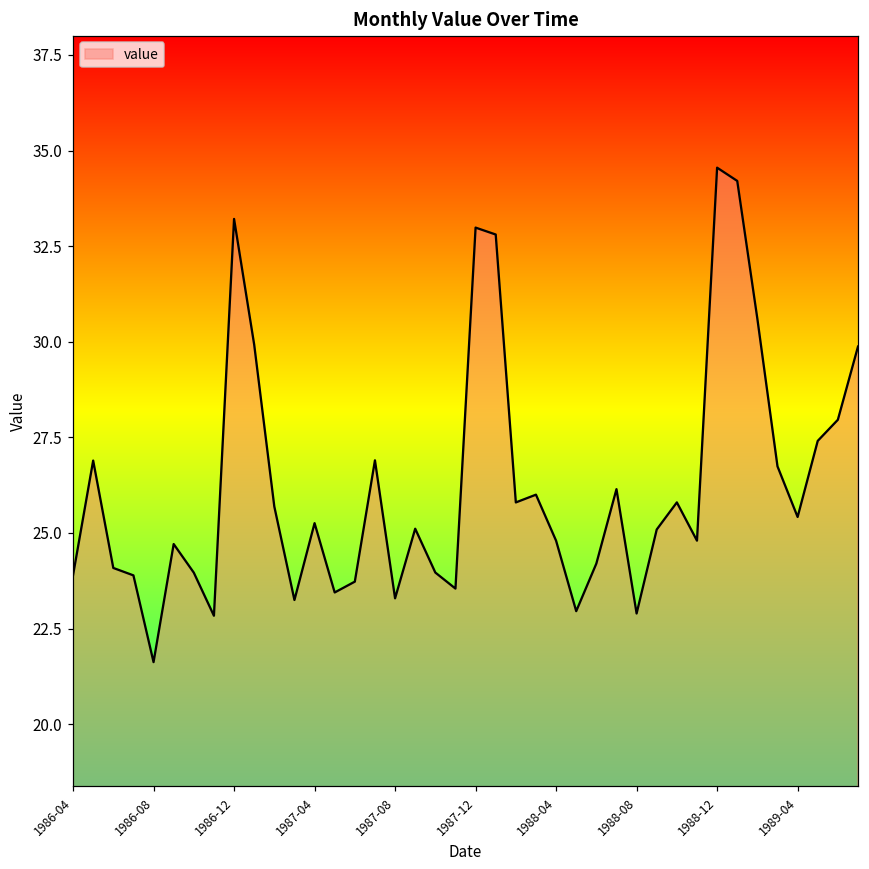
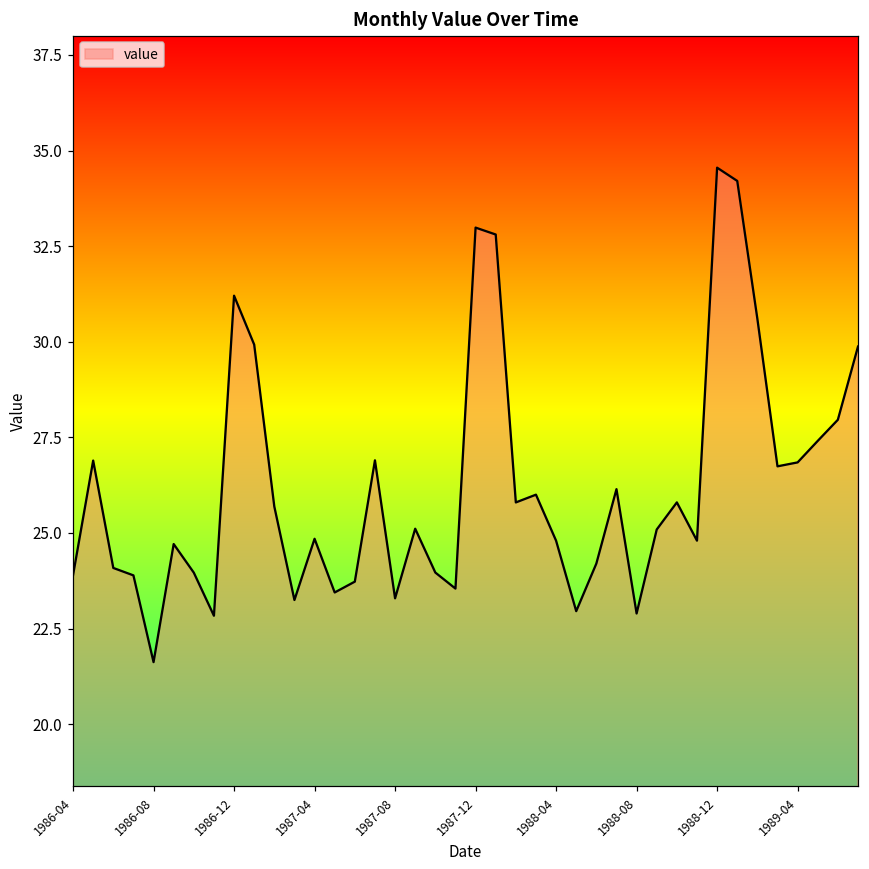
1986-12: 33.2 -> 31.2
1987-04: 25.3 -> 24.8
1989-04: 25.4 -> 26.8
